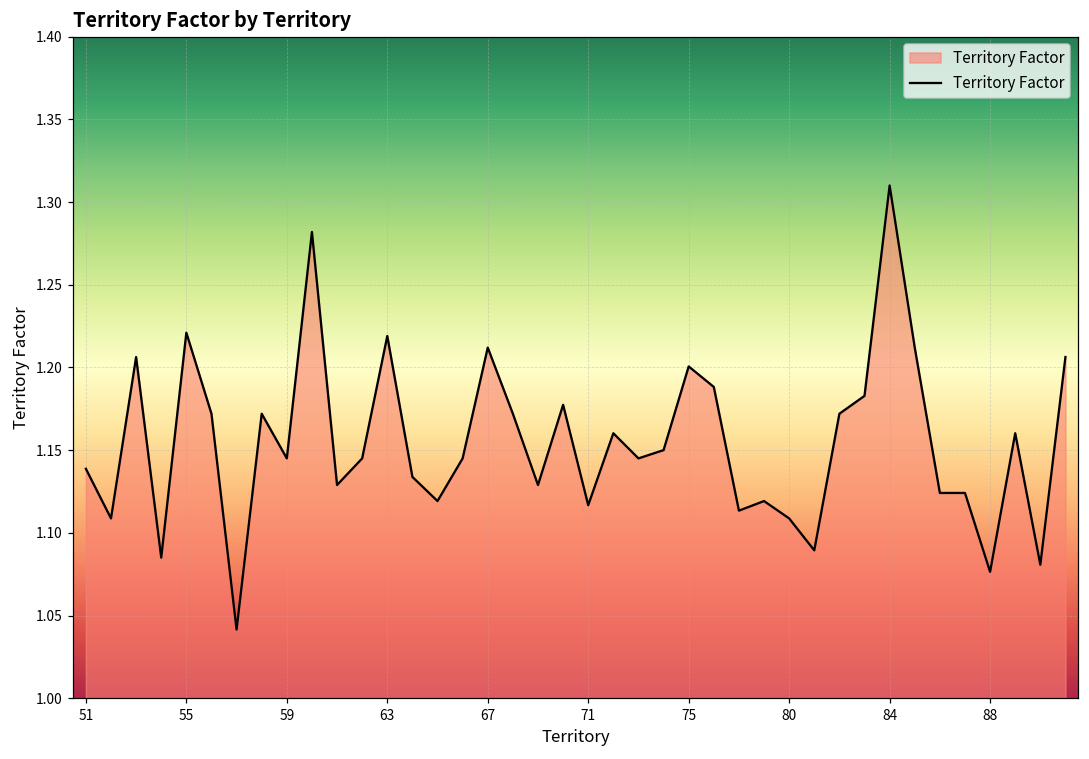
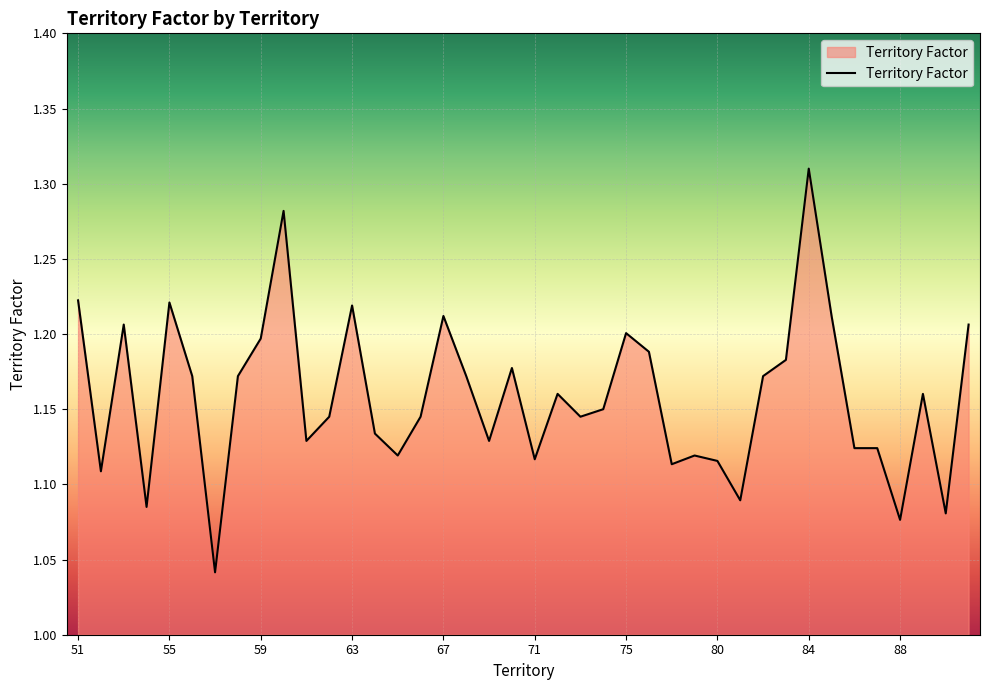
51: 1.139 -> 1.222
59: 1.145 -> 1.197
80: 1.109 -> 1.116
